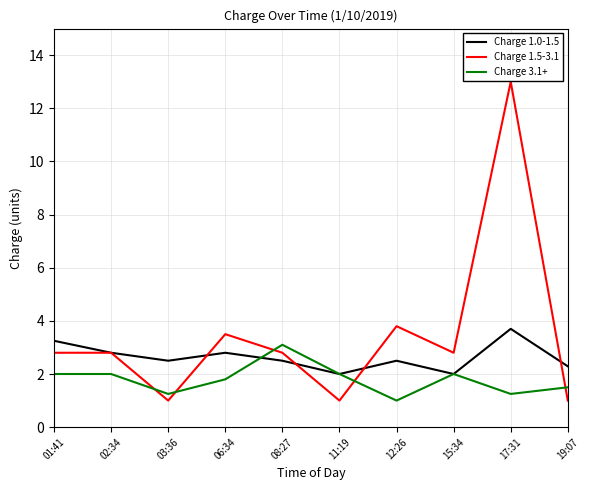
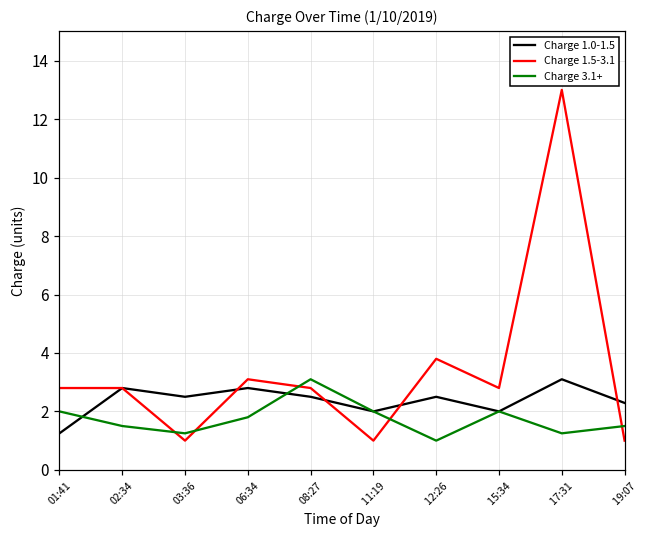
Charge 1.0-1.5, 01:41: 3.3 -> 1.3
Charge 3.1+, 02:34: 2.0 -> 1.5
Charge 1.5-3.1, 06:34: 3.5 -> 3.1
Charge 1.0-1.5, 17:31: 3.7 -> 3.1
